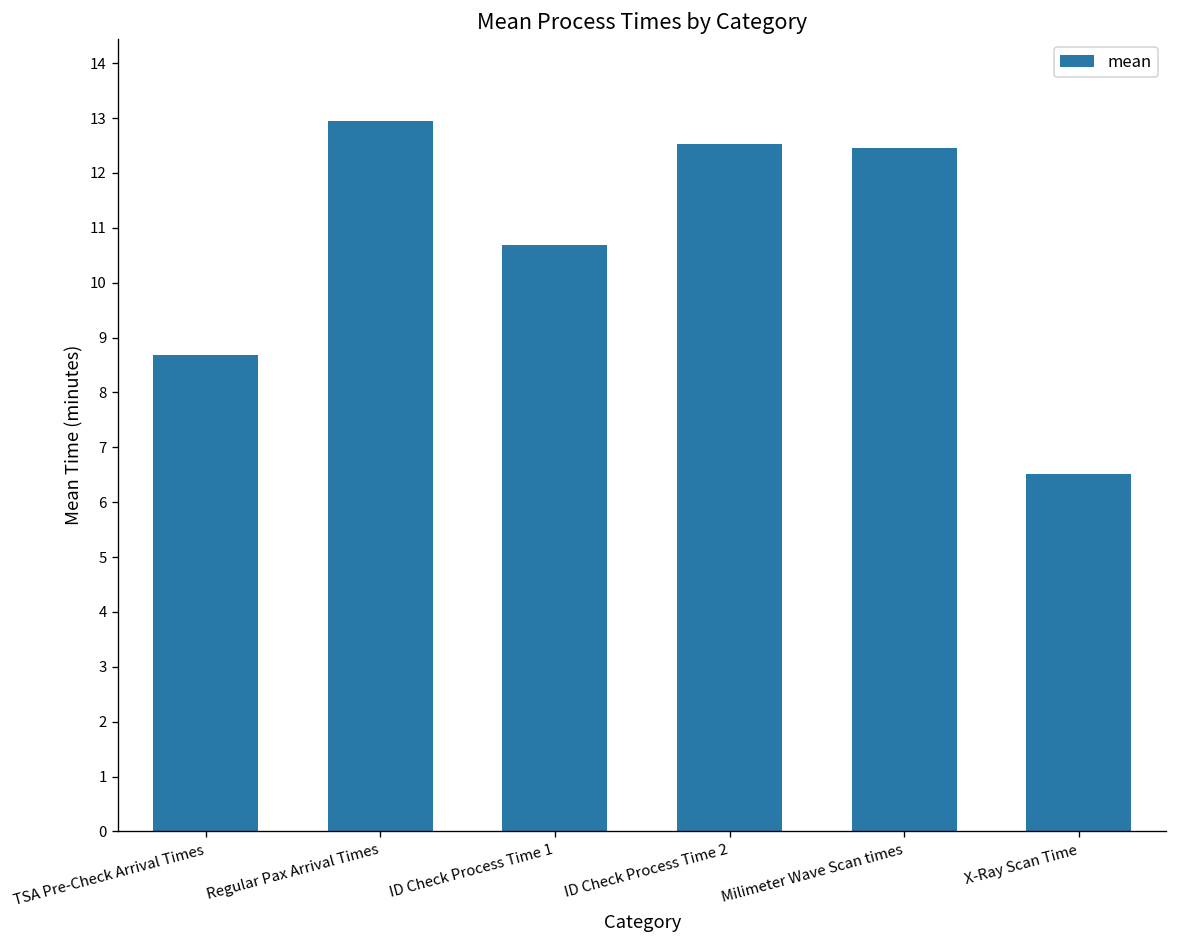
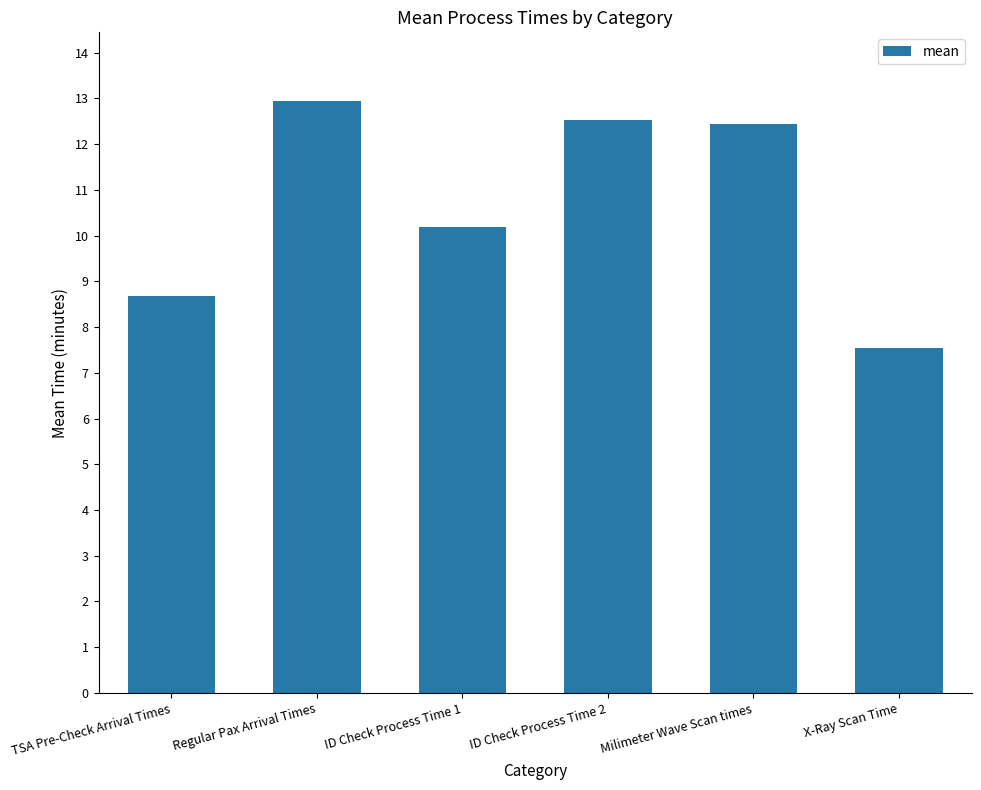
ID Check Process Time 1: 10.7 -> 10.2
X-Ray Scan Time: 6.5 -> 7.5
